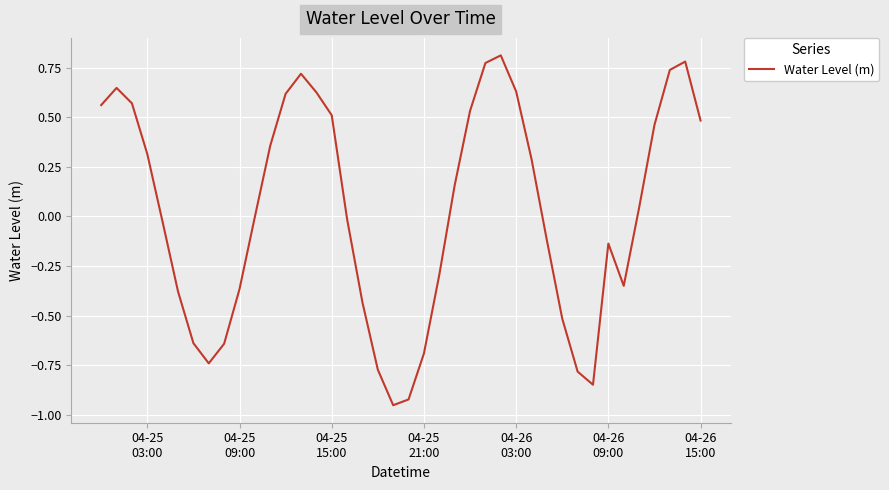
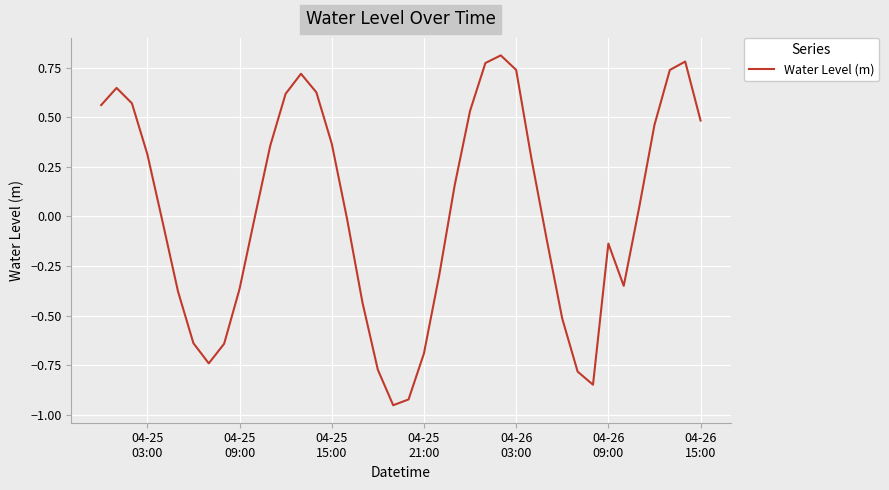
04-25 15:00: 0.51 -> 0.37
04-26 03:00: 0.63 -> 0.74
